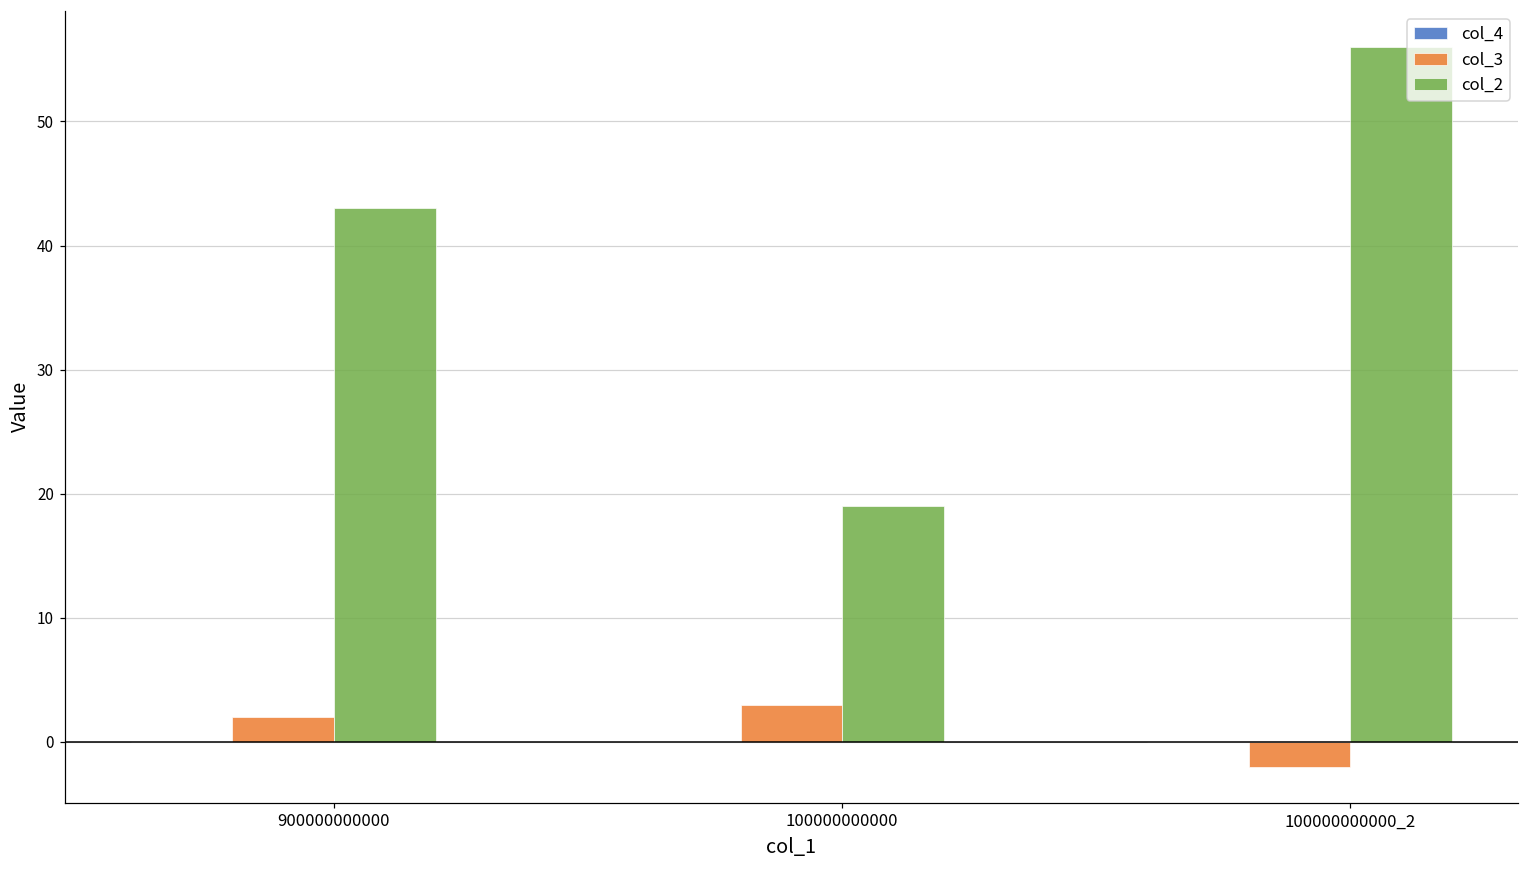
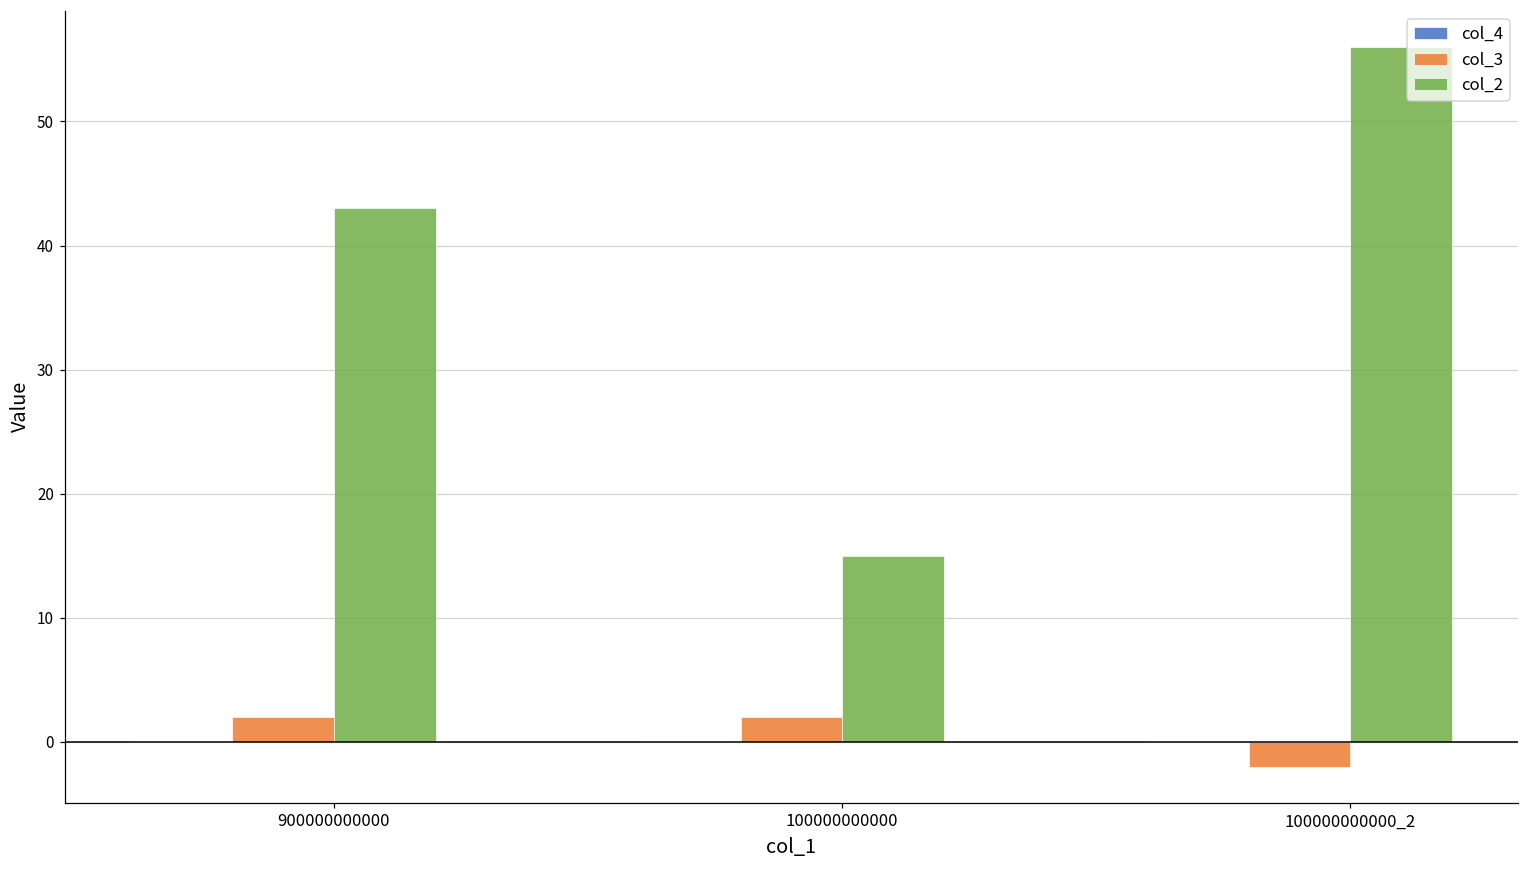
col_3, 100000000000: 3 -> 2
col_2, 100000000000: 19 -> 15
